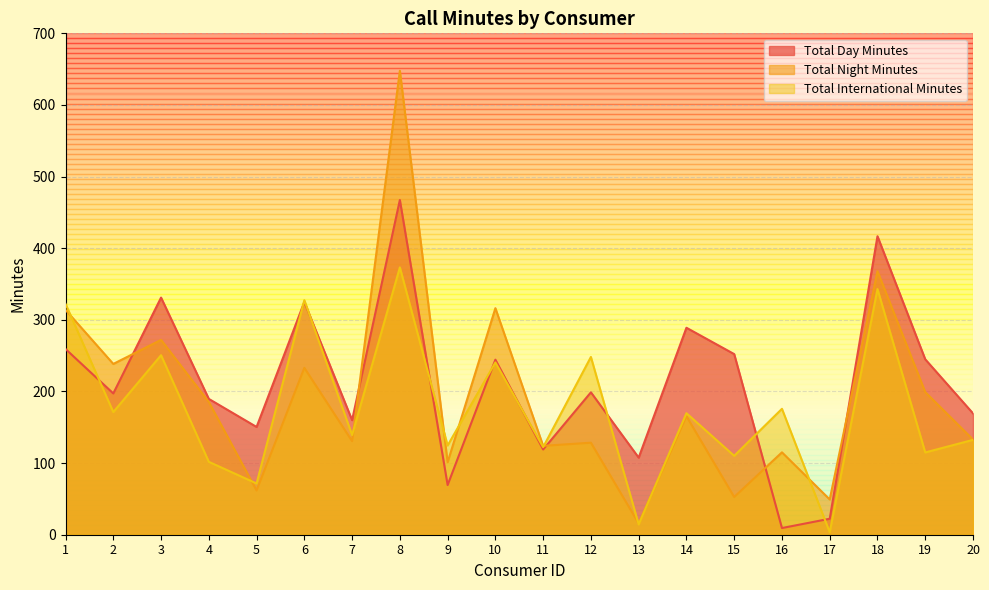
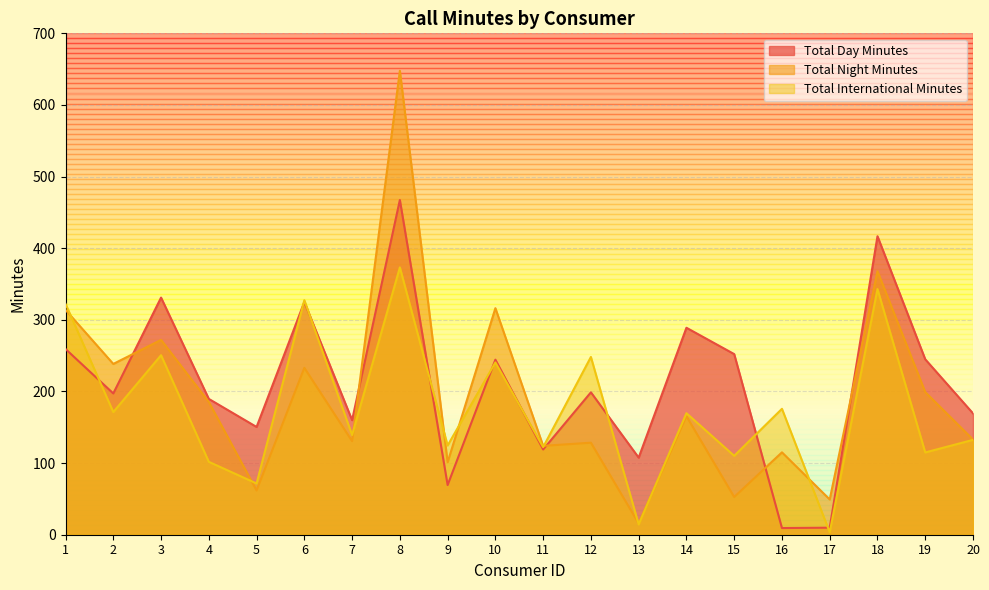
Total Day Minutes, 17: 20 -> 10
